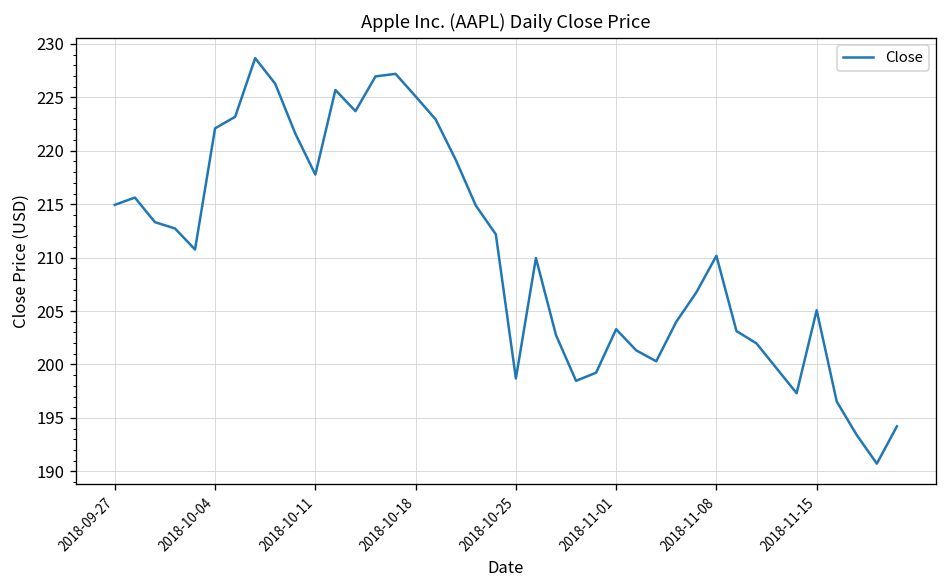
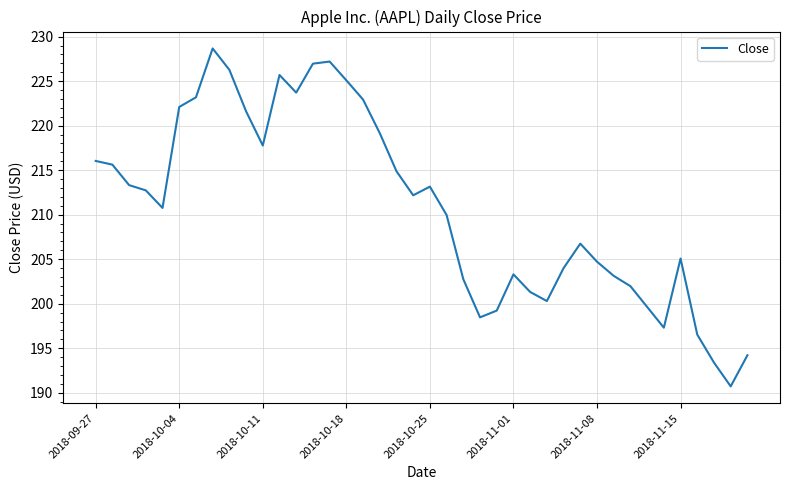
2018-09-27: 215 -> 216
2018-10-25: 199 -> 213
2018-11-08: 210 -> 205
